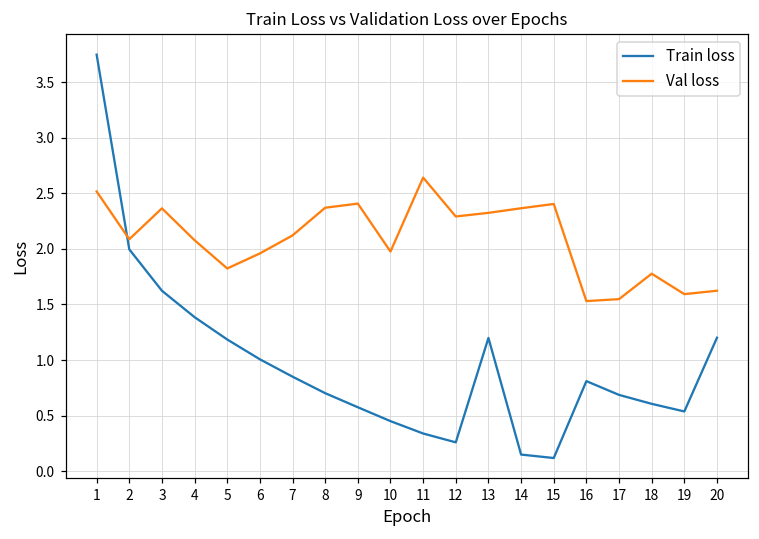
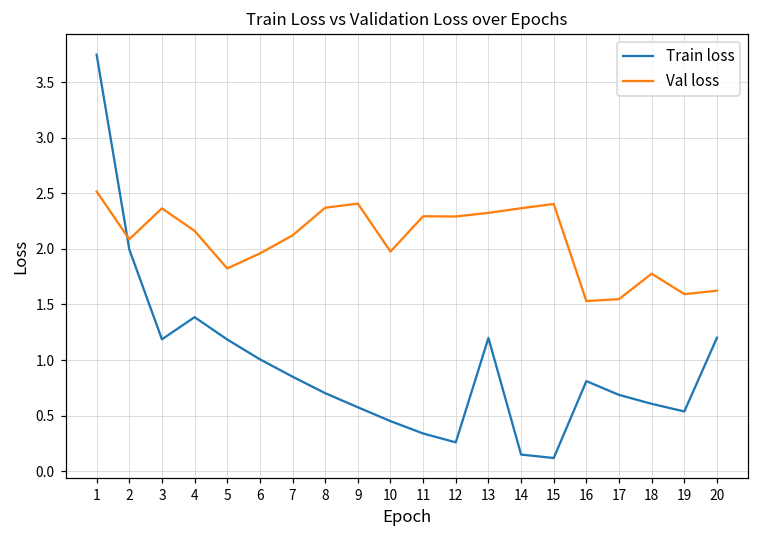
Train loss, 3: 1.62 -> 1.19
Val loss, 4: 2.08 -> 2.16
Val loss, 11: 2.64 -> 2.29
